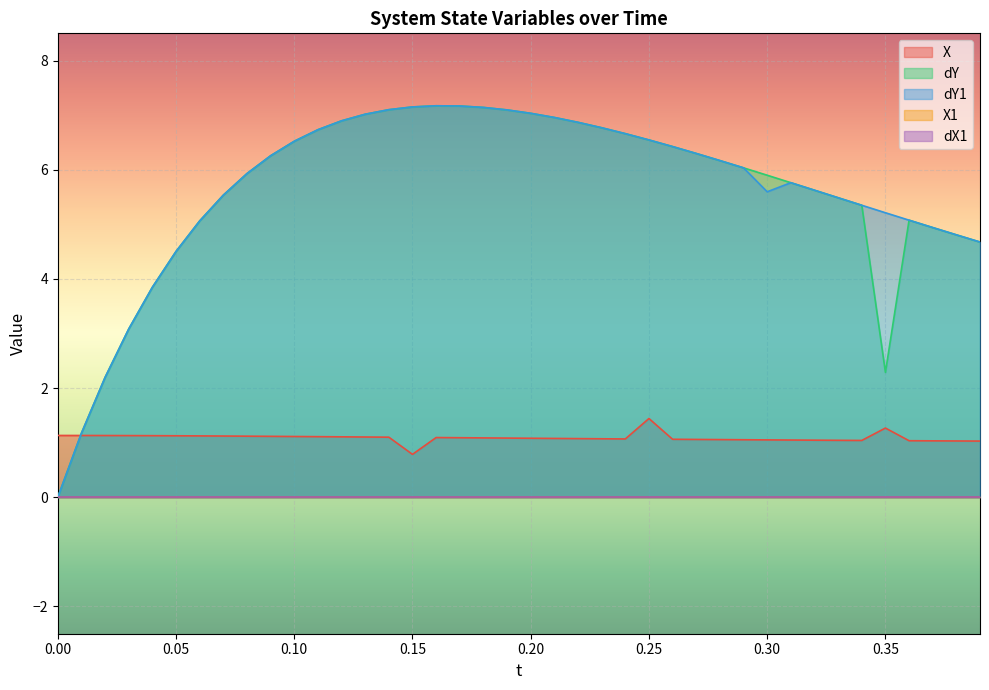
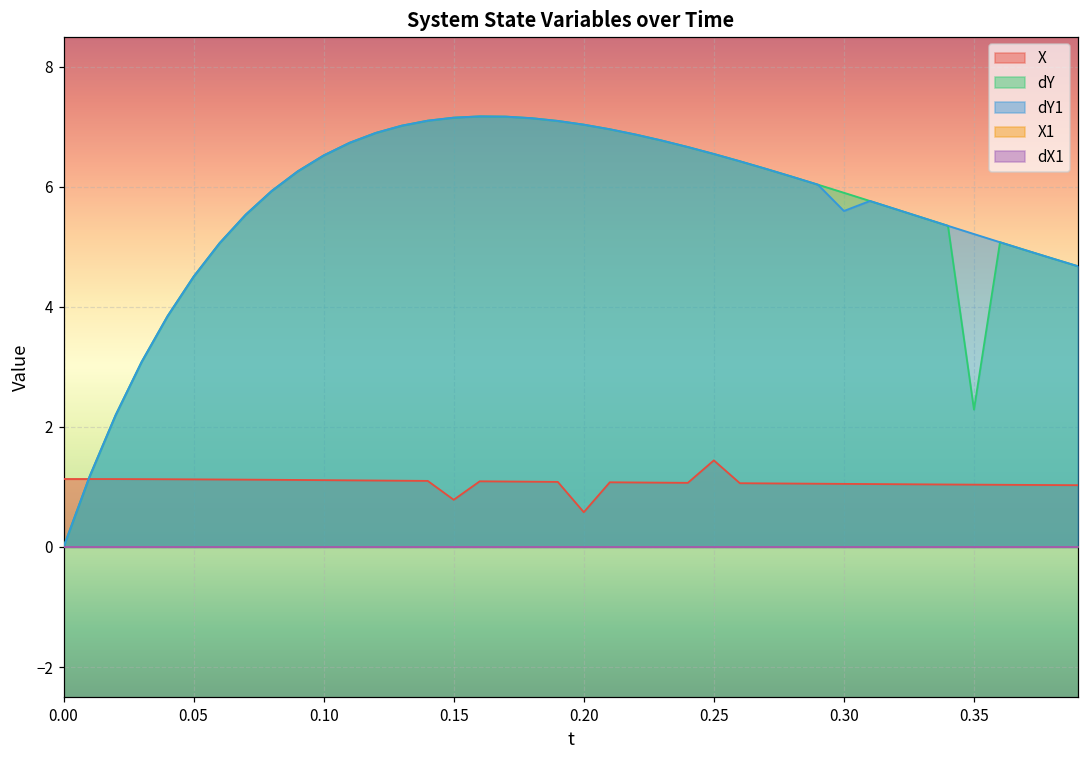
X, 0.20: 1.1 -> 0.6
X, 0.35: 1.3 -> 1.0
